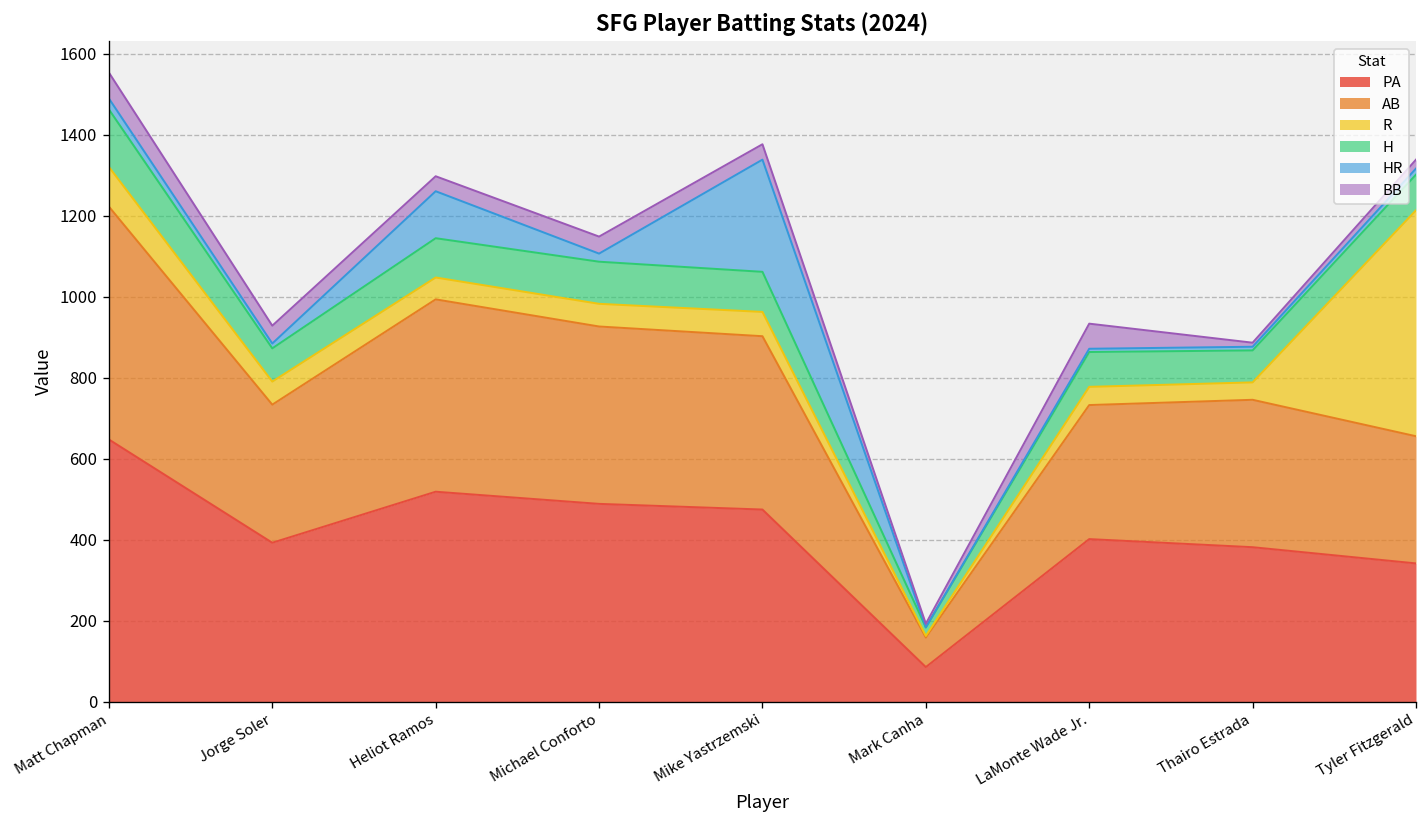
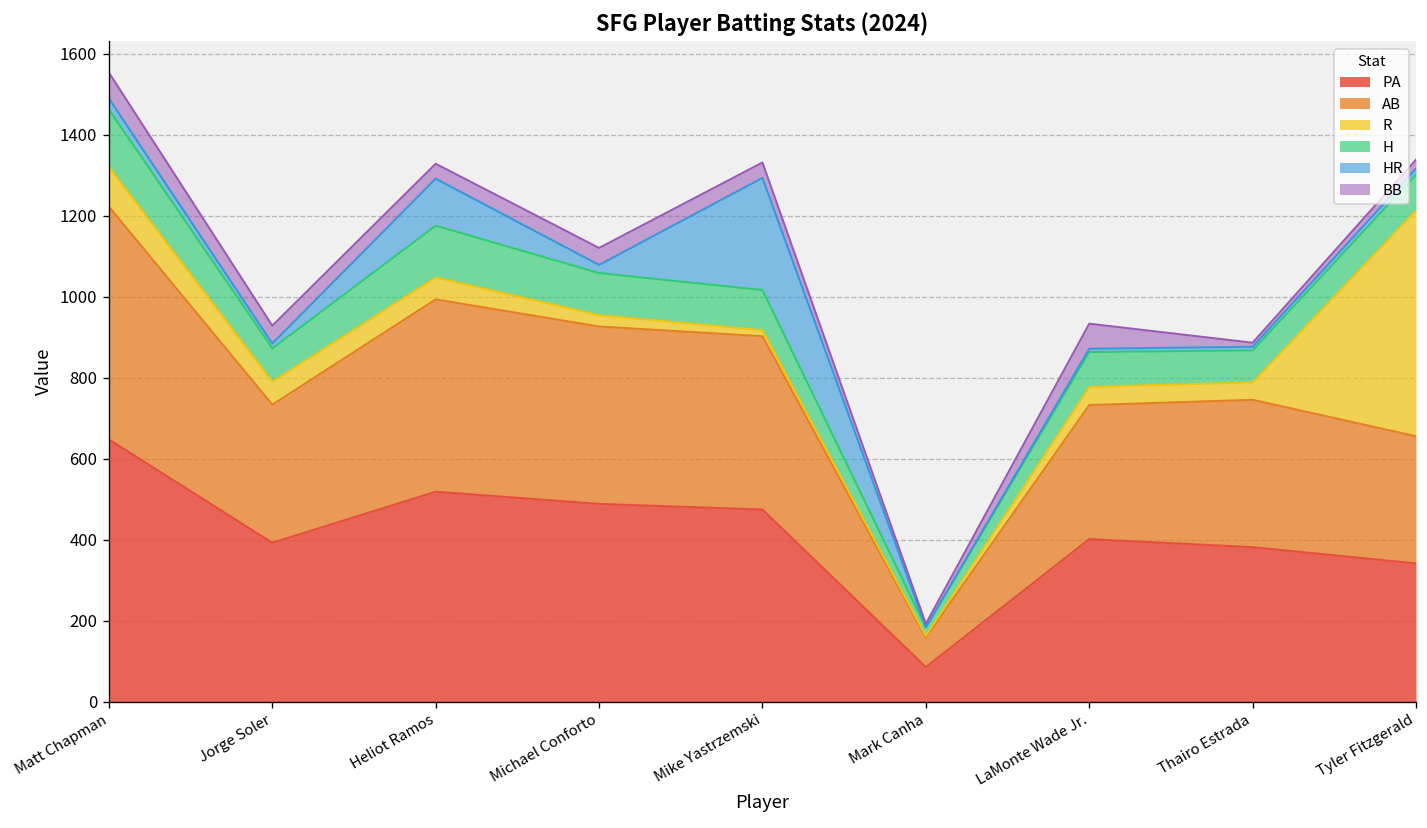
H, Heliot Ramos: 100 -> 130
R, Michael Conforto: 60 -> 30
R, Mike Yastrzemski: 60 -> 20
